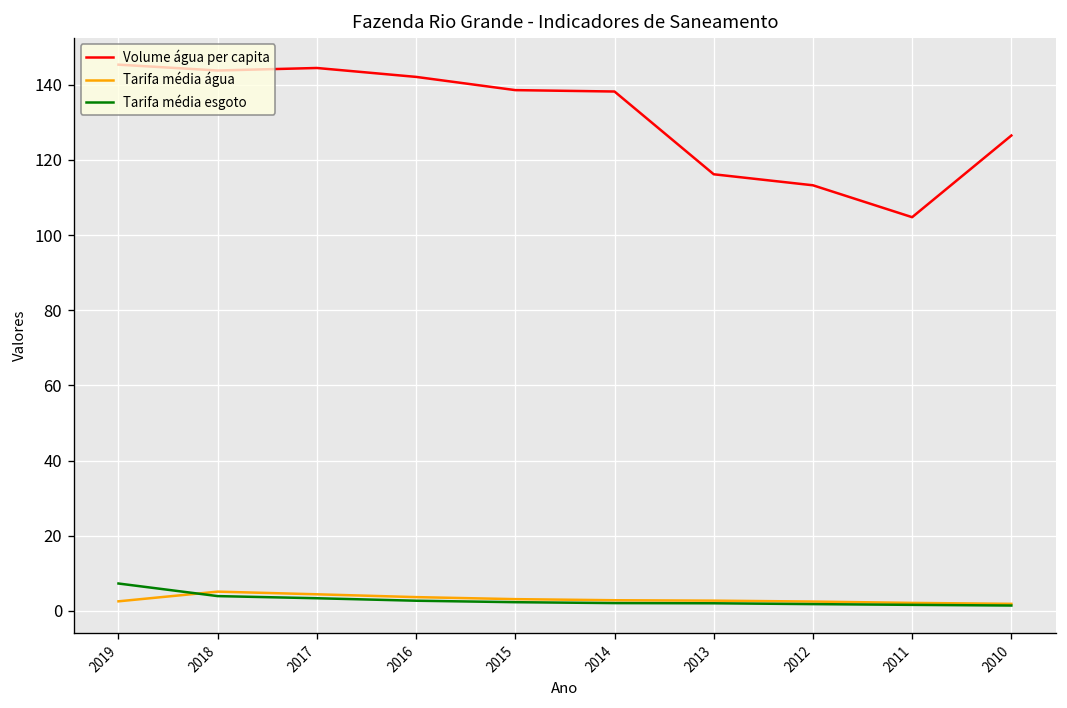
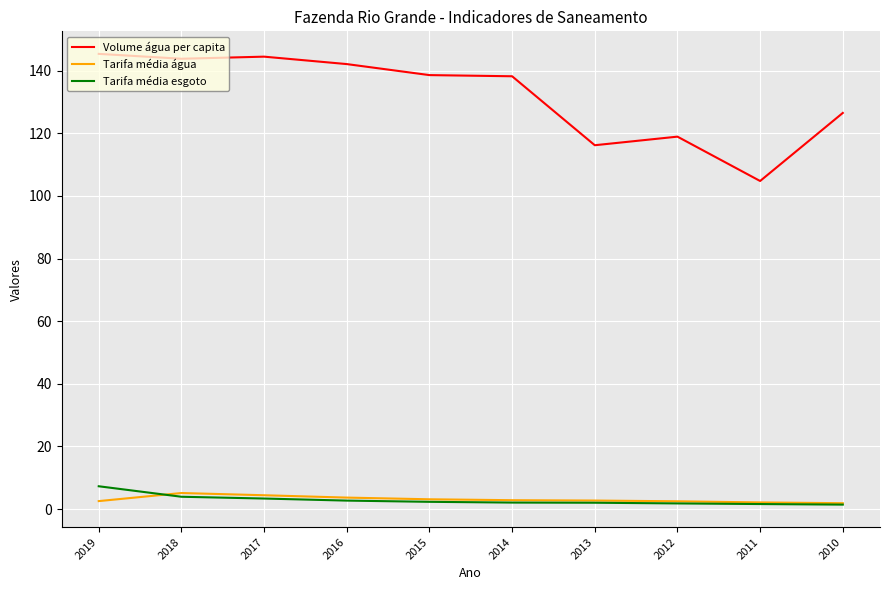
Volume água per capita, 2012: 113 -> 119
